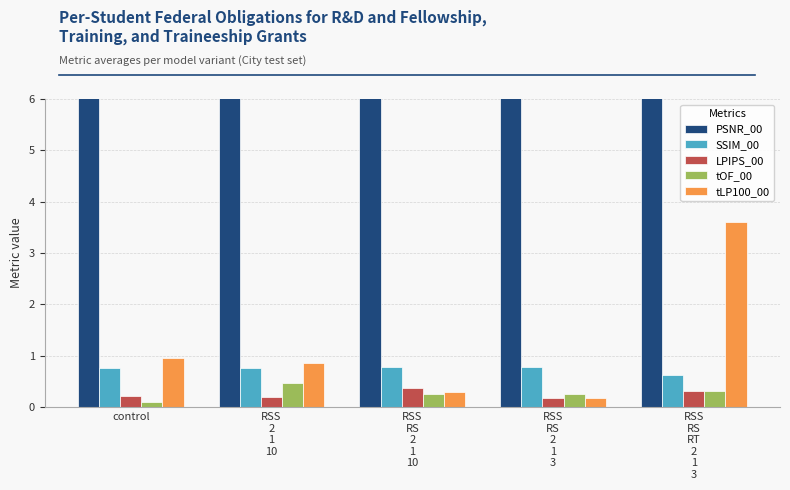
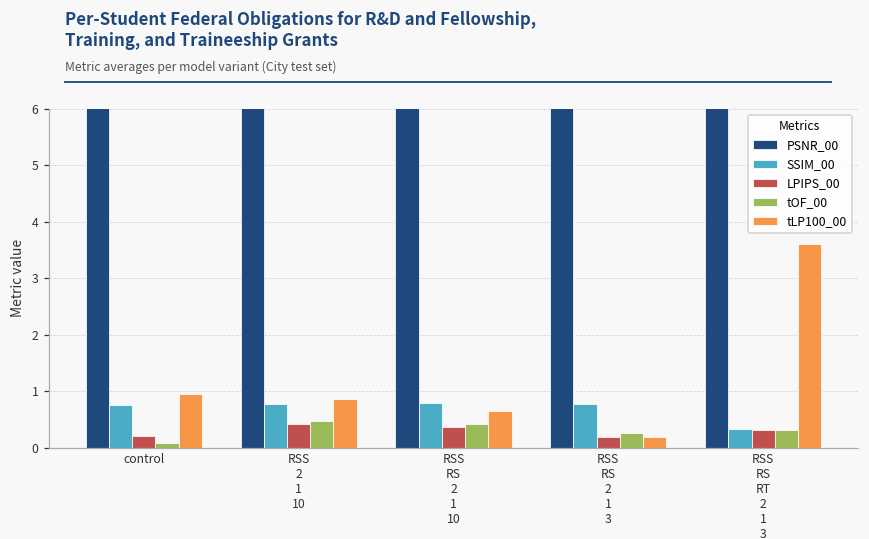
LPIPS_00, RSS 2 1 10: 0.2 -> 0.4
tOF_00, RSS RS 2 1 10: 0.3 -> 0.4
tLP100_00, RSS RS 2 1 10: 0.3 -> 0.6
SSIM_00, RSS RS RT 2 1 3: 0.6 -> 0.3
